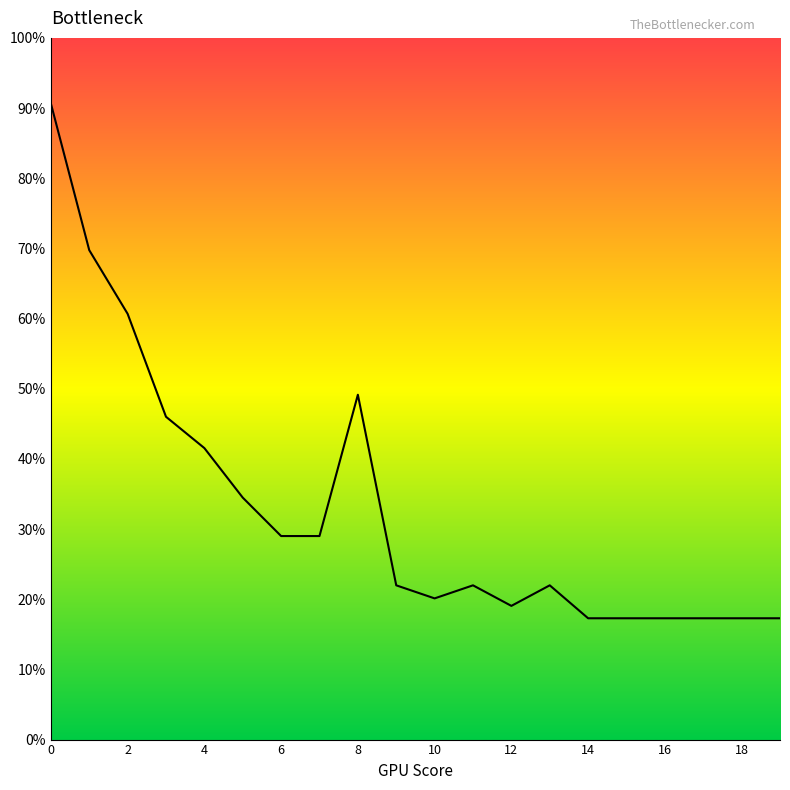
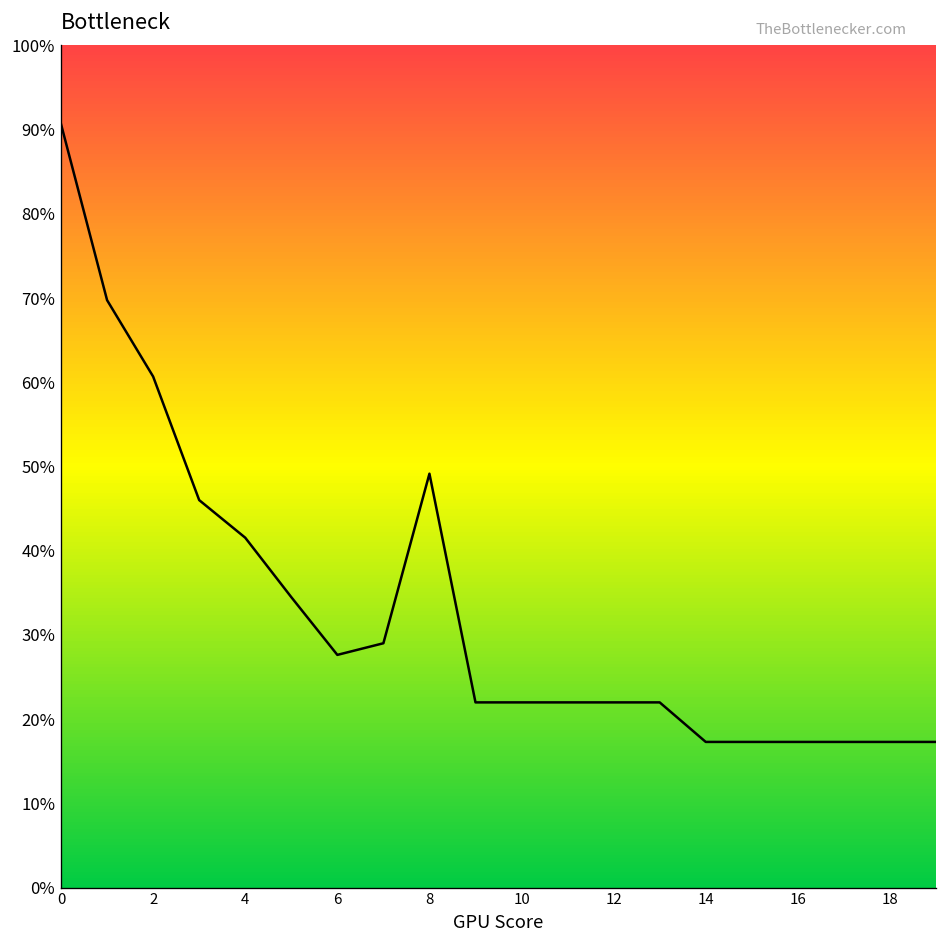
6: 29% -> 28%
10: 20% -> 22%
12: 19% -> 22%
